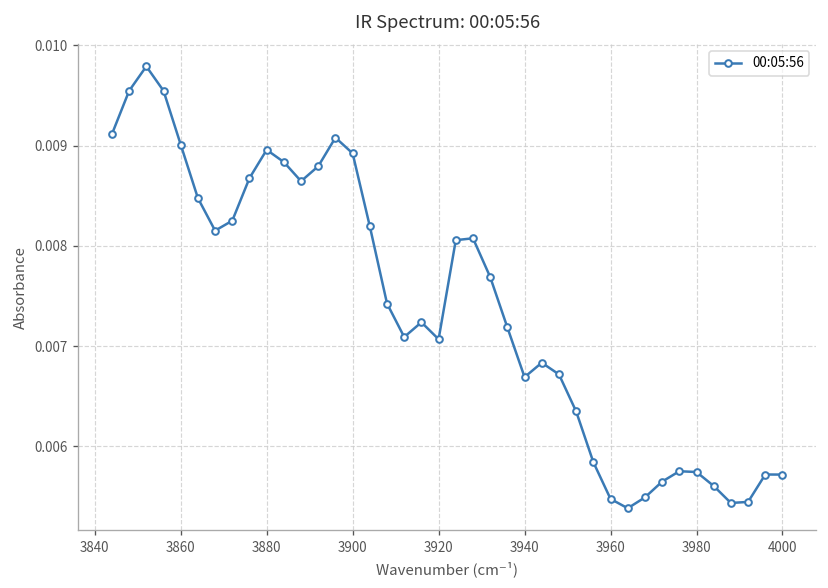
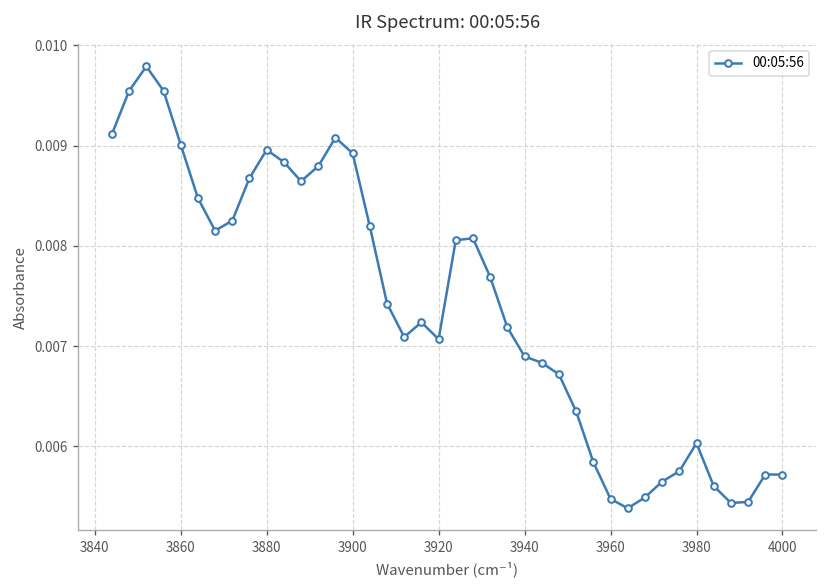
3940: 0.0067 -> 0.0069
3980: 0.0057 -> 0.0060
